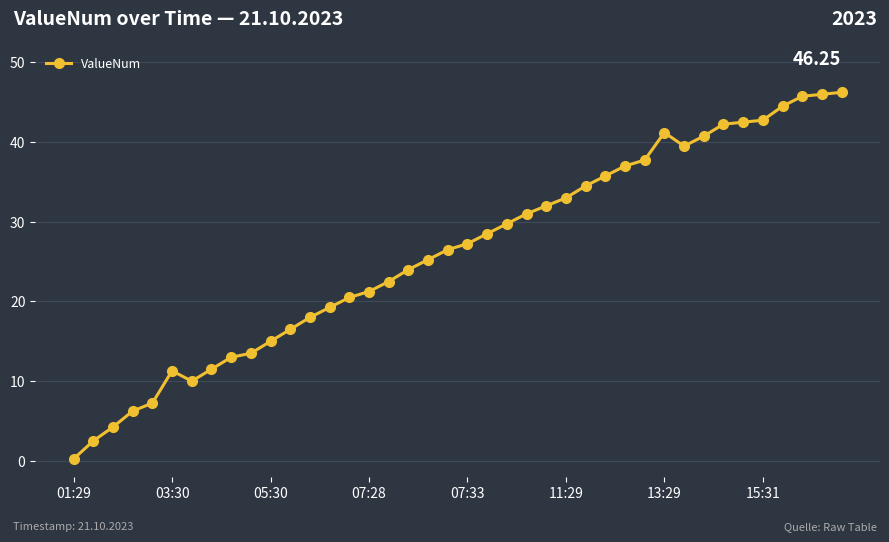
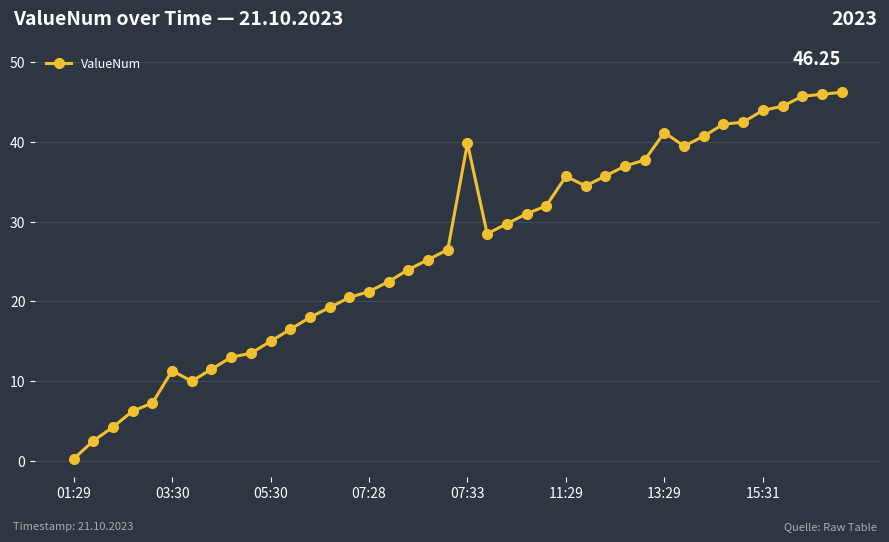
07:33: 27 -> 40
11:29: 33 -> 36
15:31: 43 -> 44
